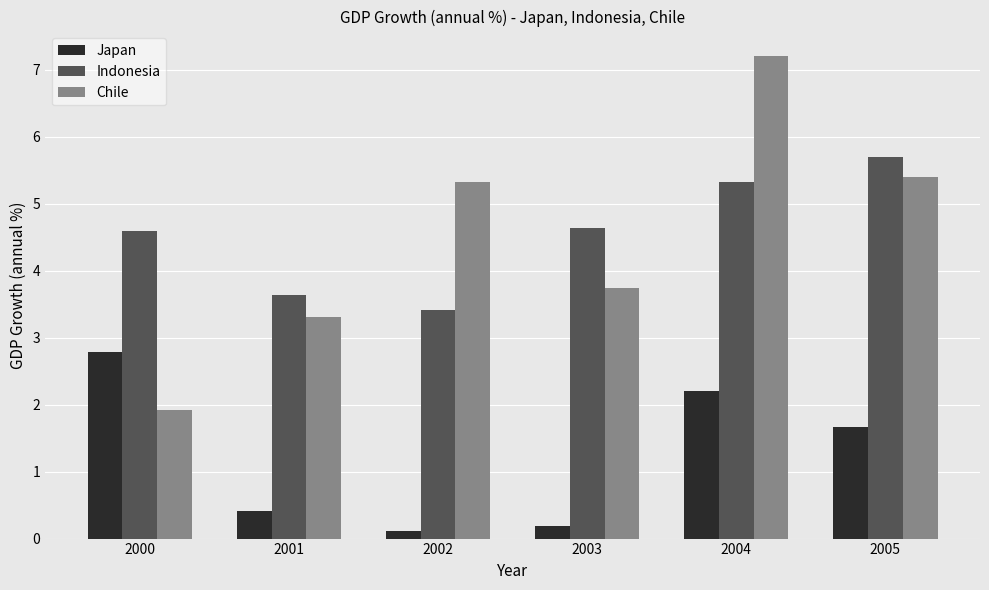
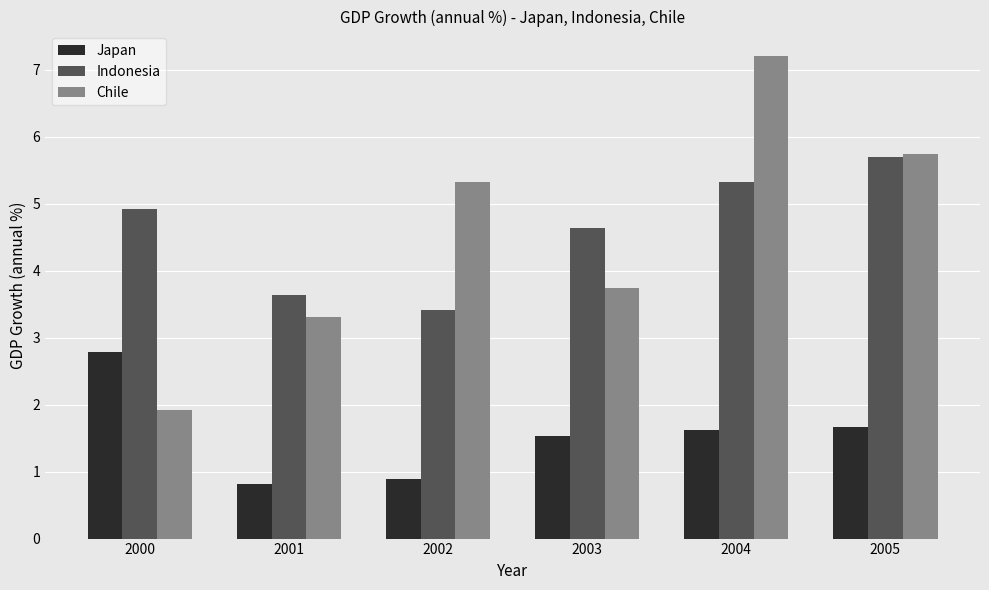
Indonesia, 2000: 4.6 -> 4.9
Japan, 2001: 0.4 -> 0.8
Japan, 2002: 0.1 -> 0.9
Japan, 2003: 0.2 -> 1.5
Japan, 2004: 2.2 -> 1.6
Chile, 2005: 5.4 -> 5.7
